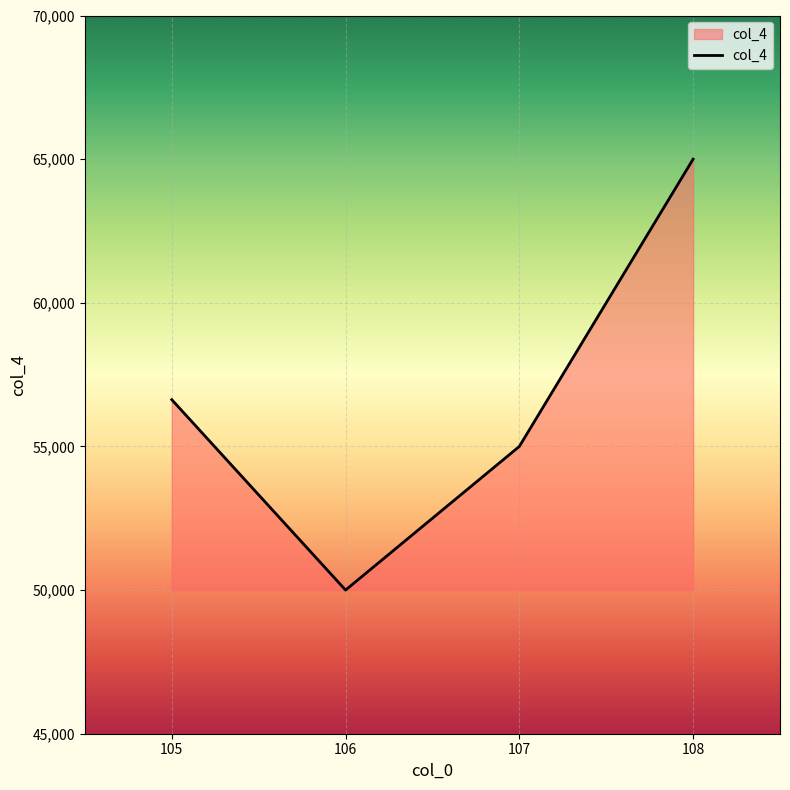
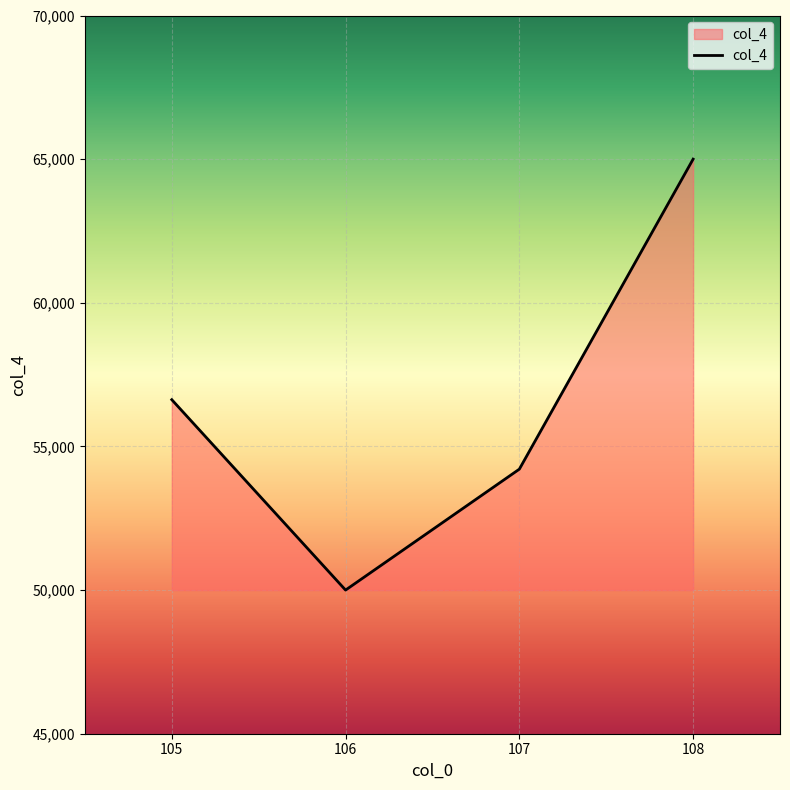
107: 55,000 -> 54,200
